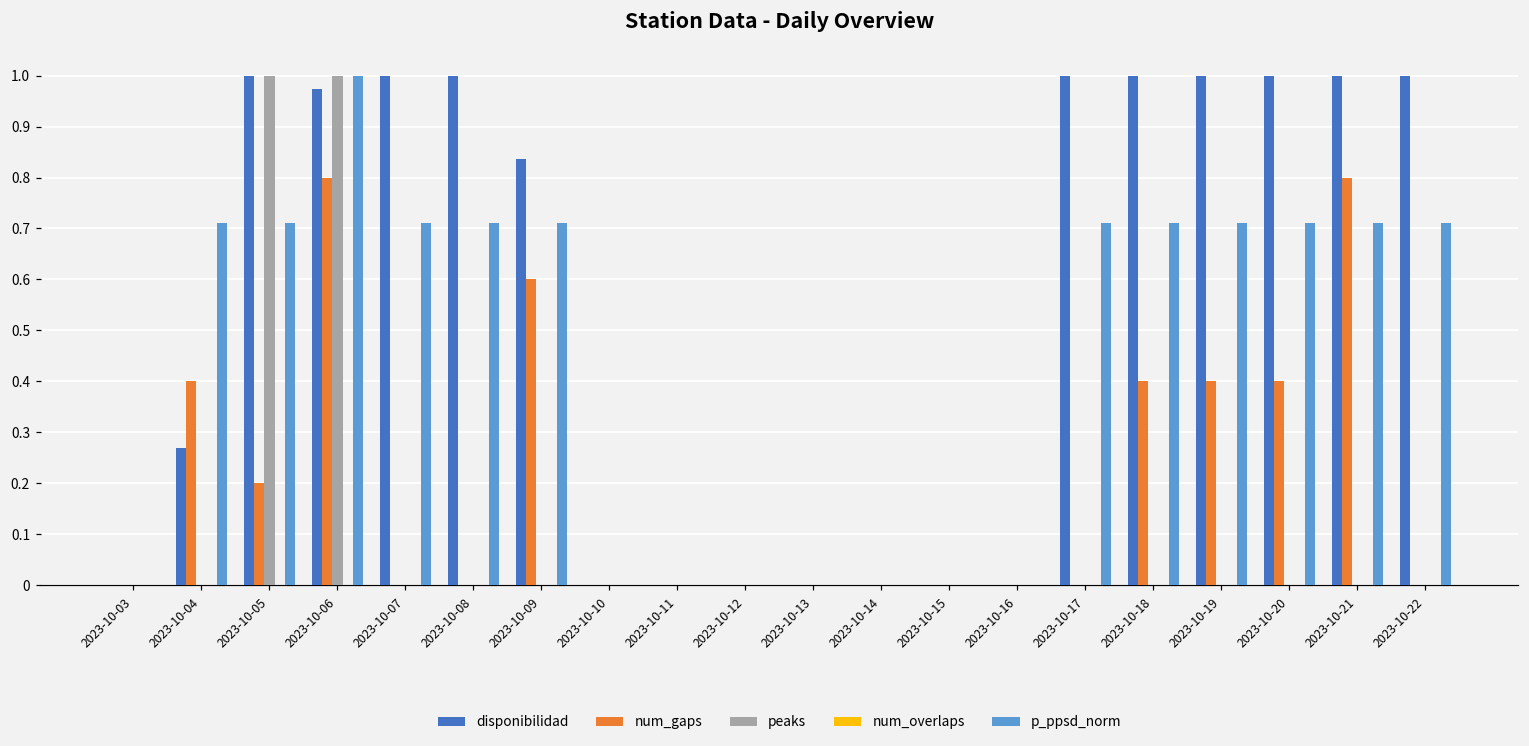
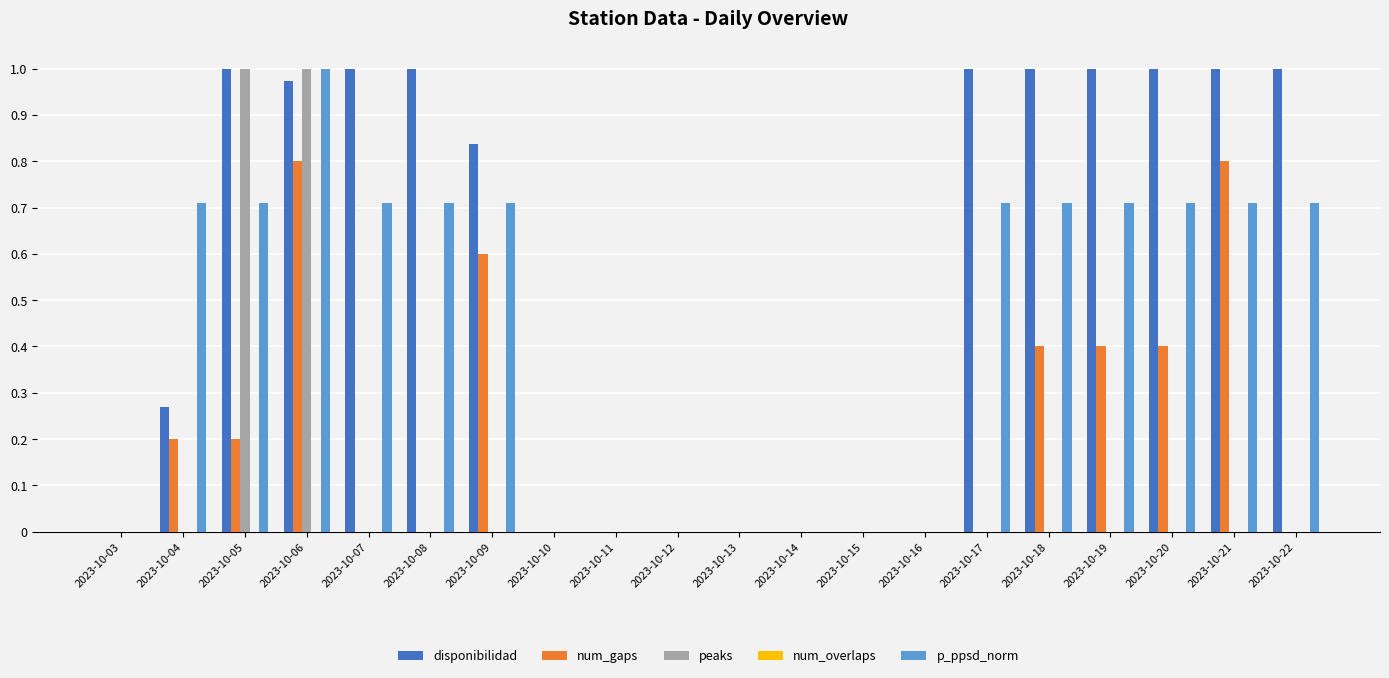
num_gaps, 2023-10-04: 0.40 -> 0.20
